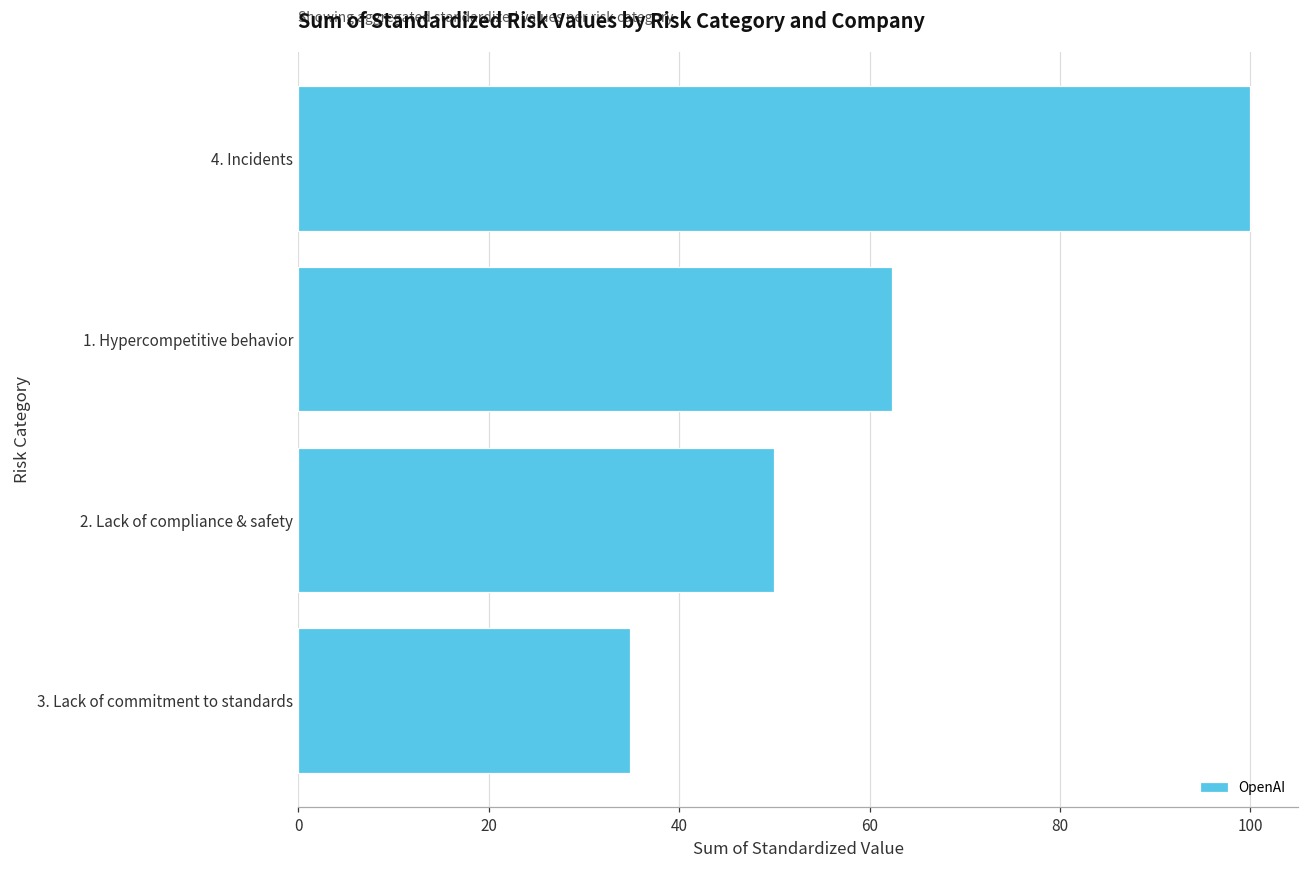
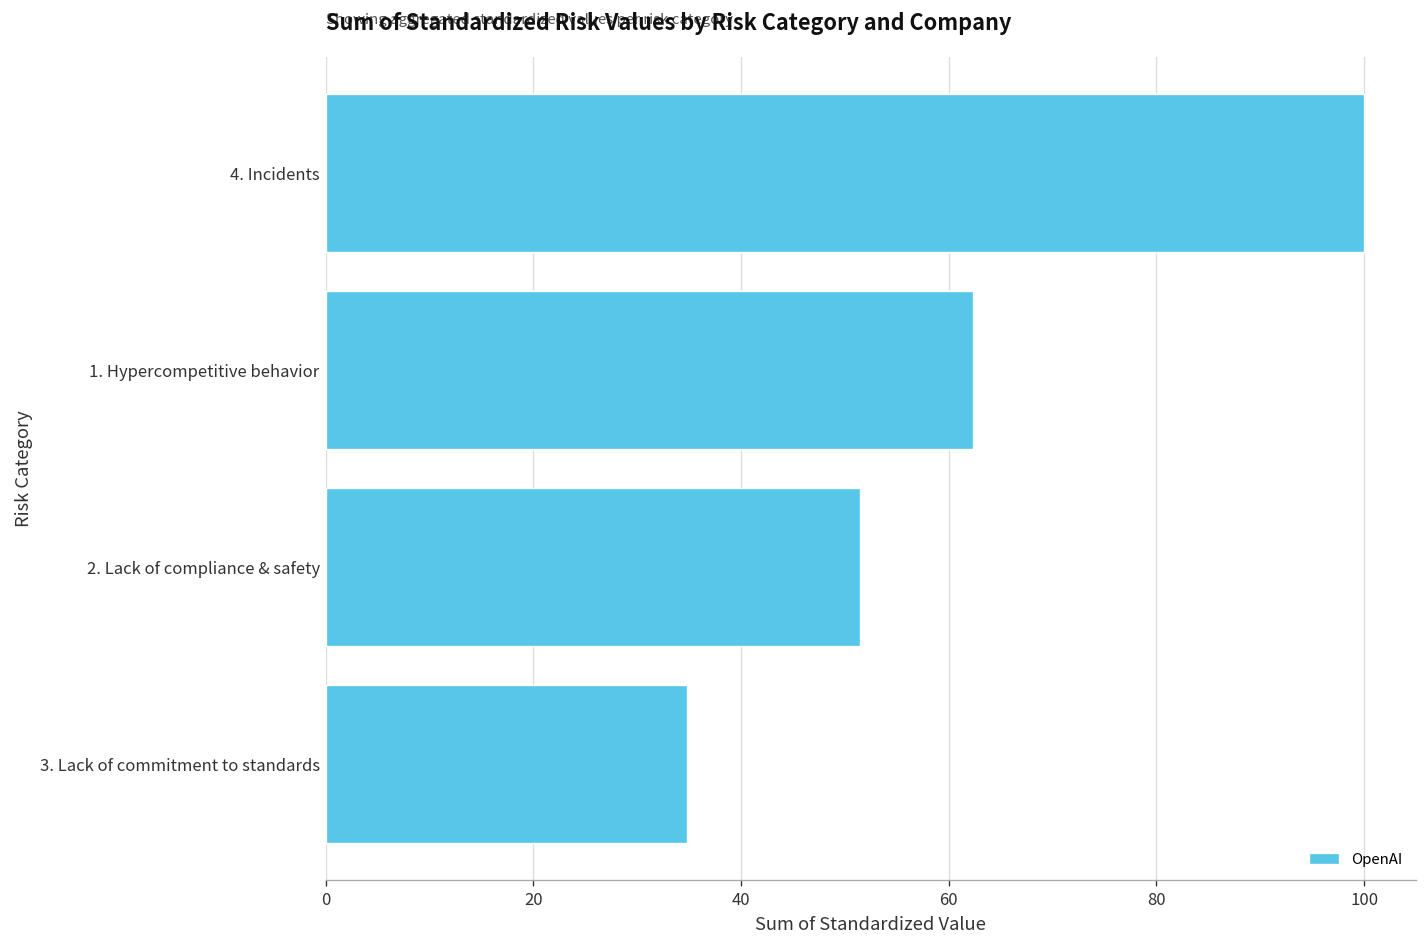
2. Lack of compliance & safety: 50 -> 51
